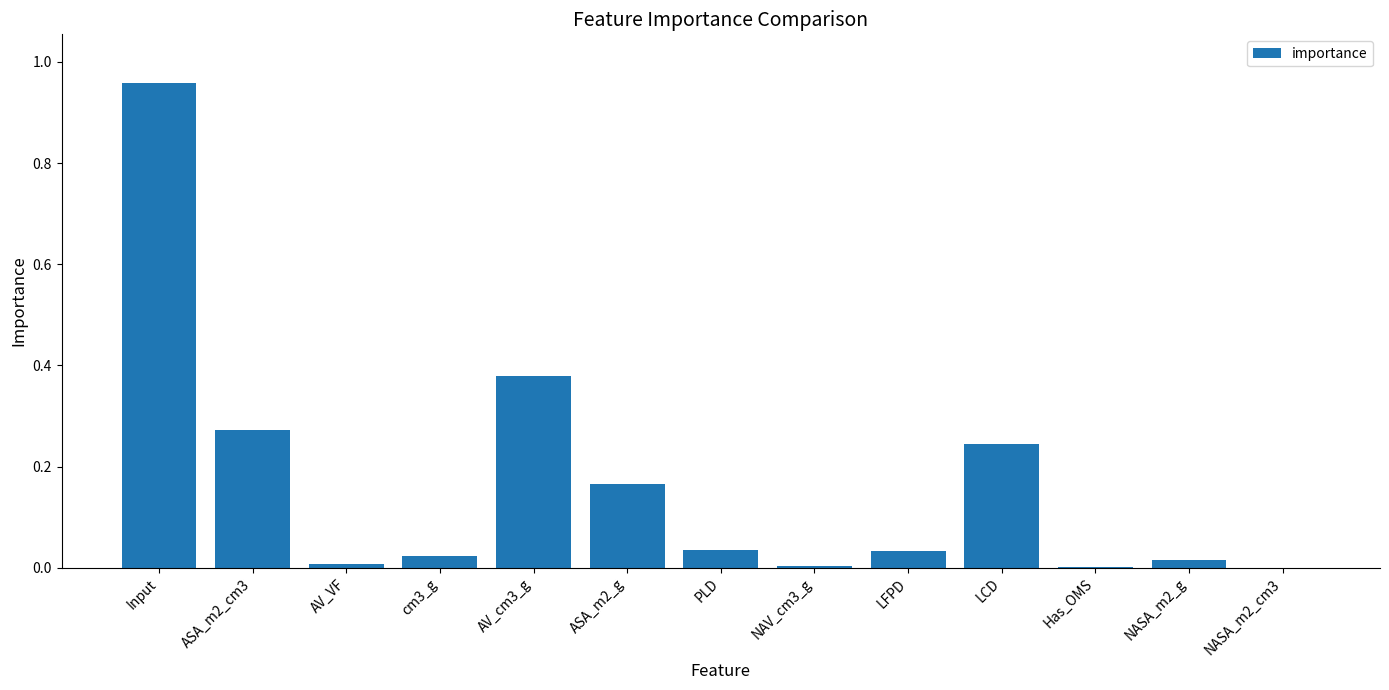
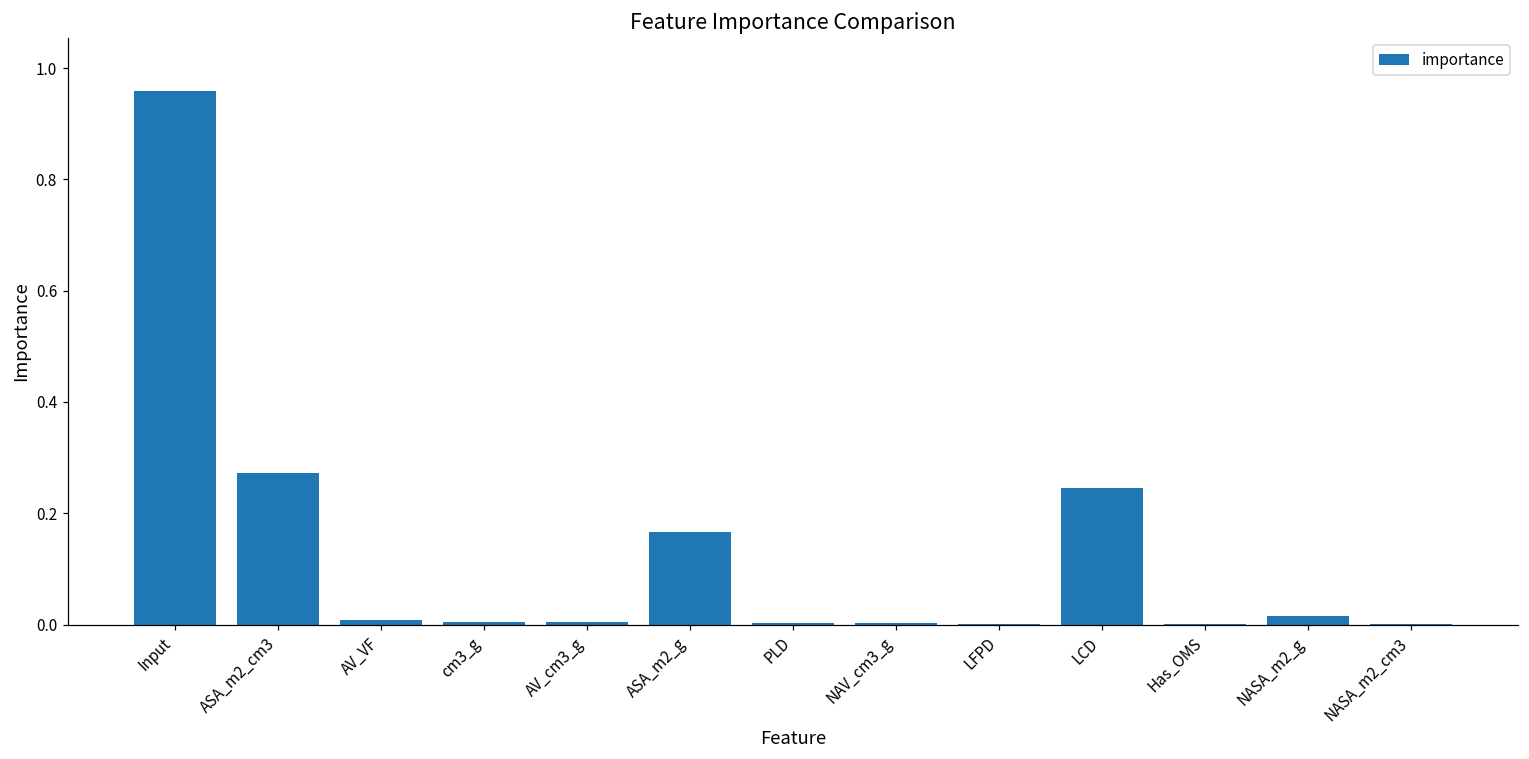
cm3_g: 0.02 -> 0.00
AV_cm3_g: 0.38 -> 0.00
PLD: 0.04 -> 0.00
LFPD: 0.03 -> 0.00
